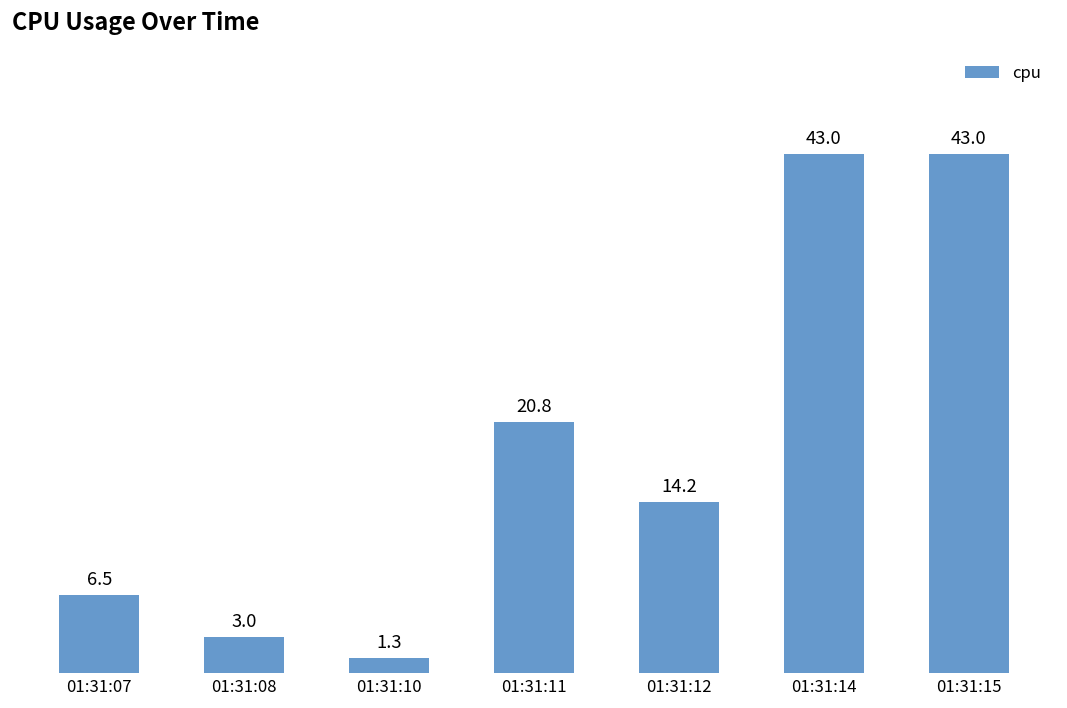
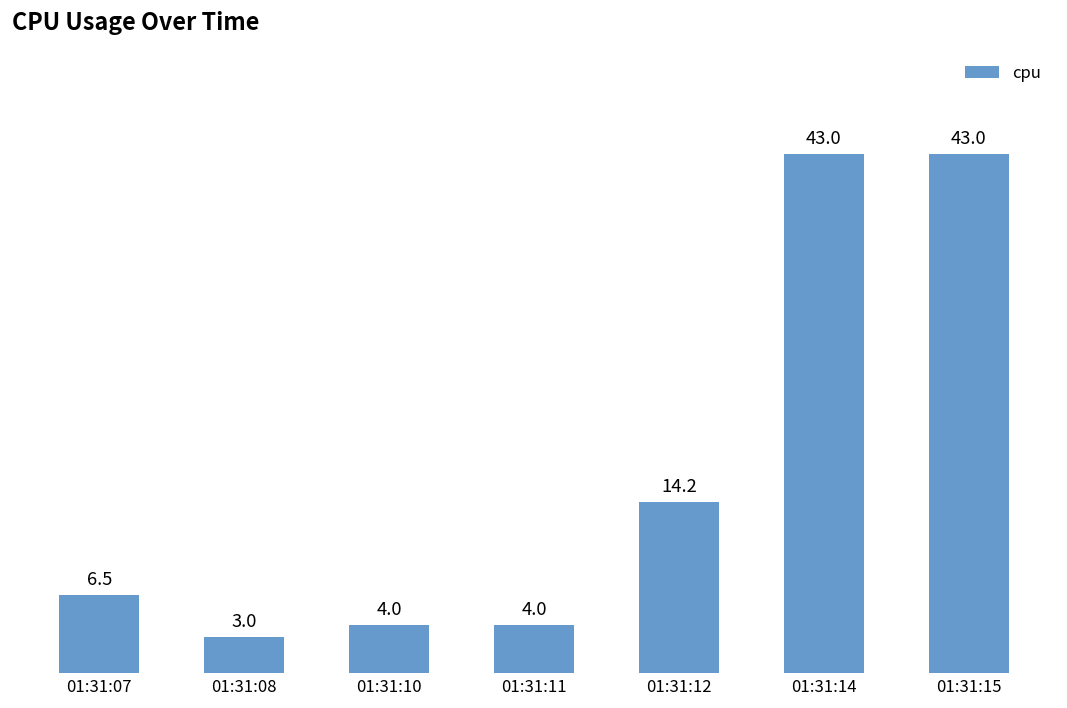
01:31:10: 1.3 -> 4.0
01:31:11: 20.8 -> 4.0
